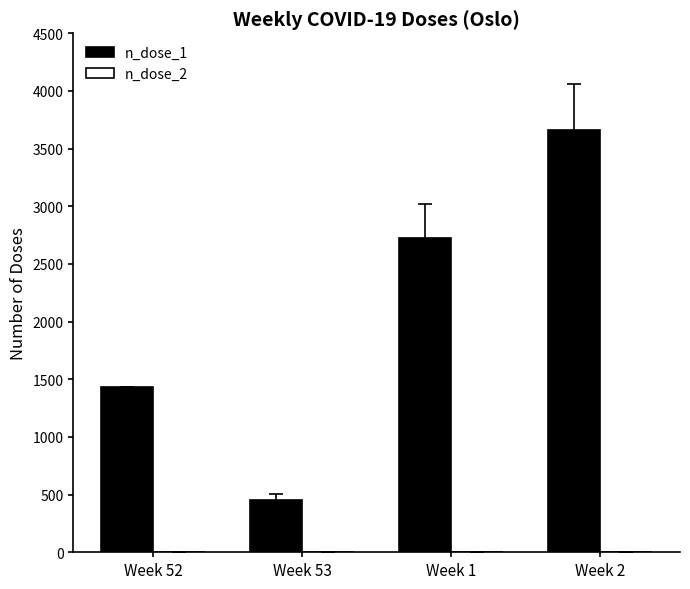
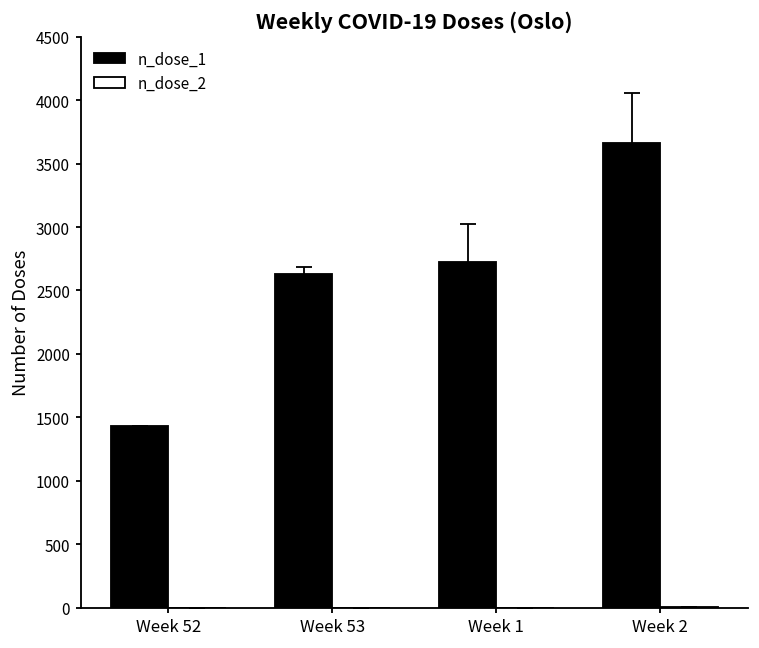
n_dose_1, Week 53: 450 -> 2630
